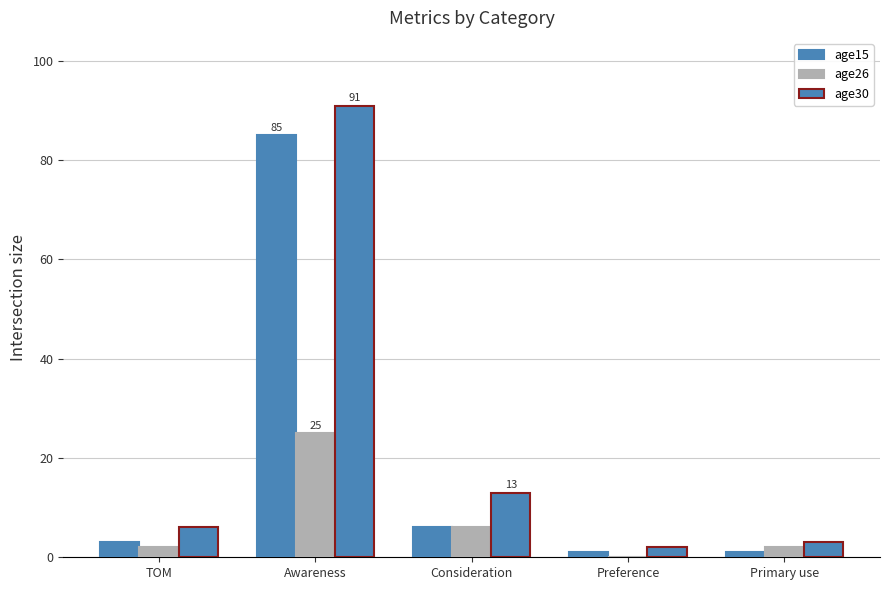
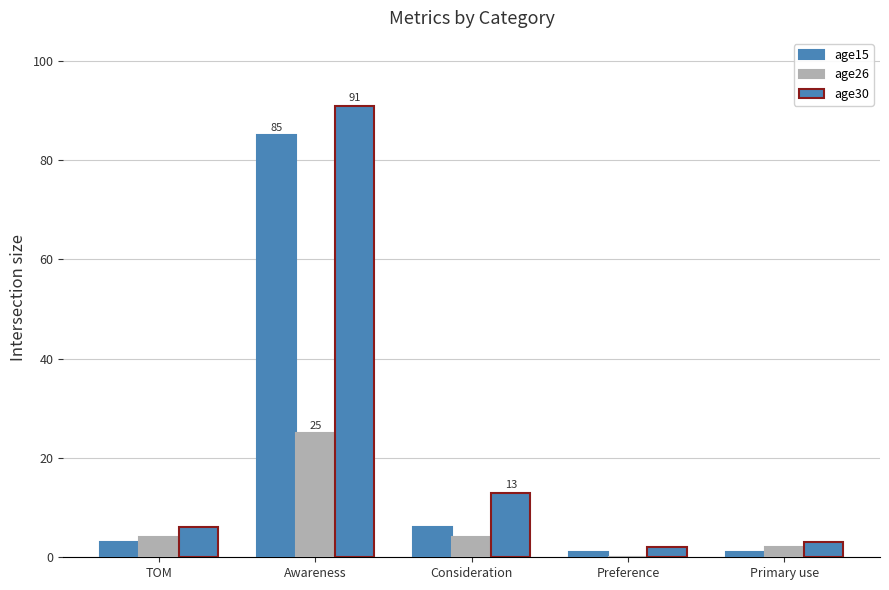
age26, TOM: 2 -> 4
age26, Consideration: 6 -> 4
